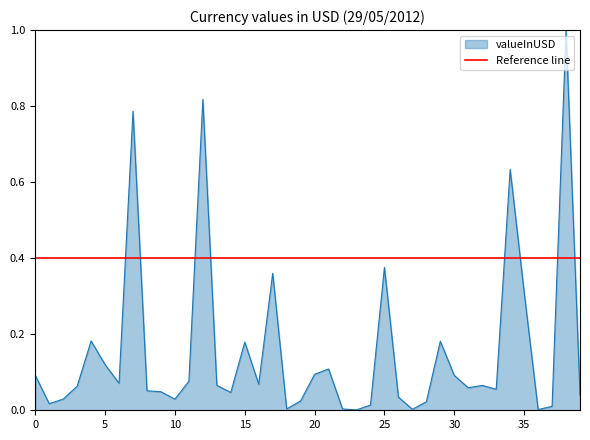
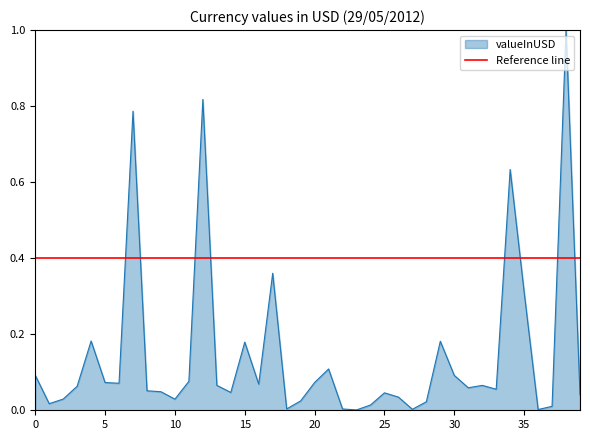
5: 0.12 -> 0.07
20: 0.09 -> 0.07
25: 0.38 -> 0.05
